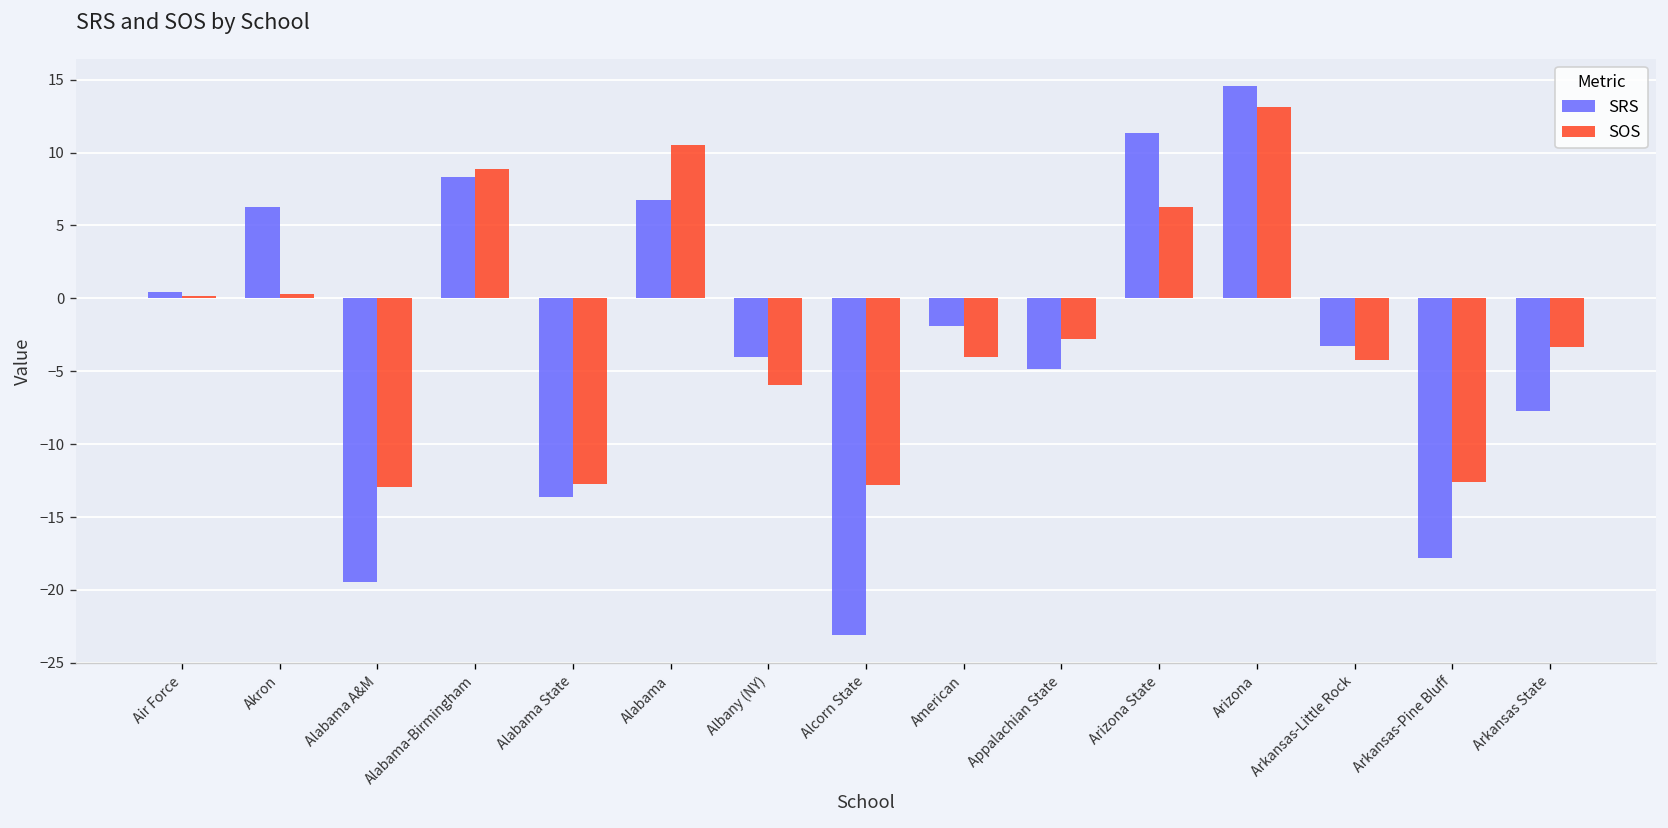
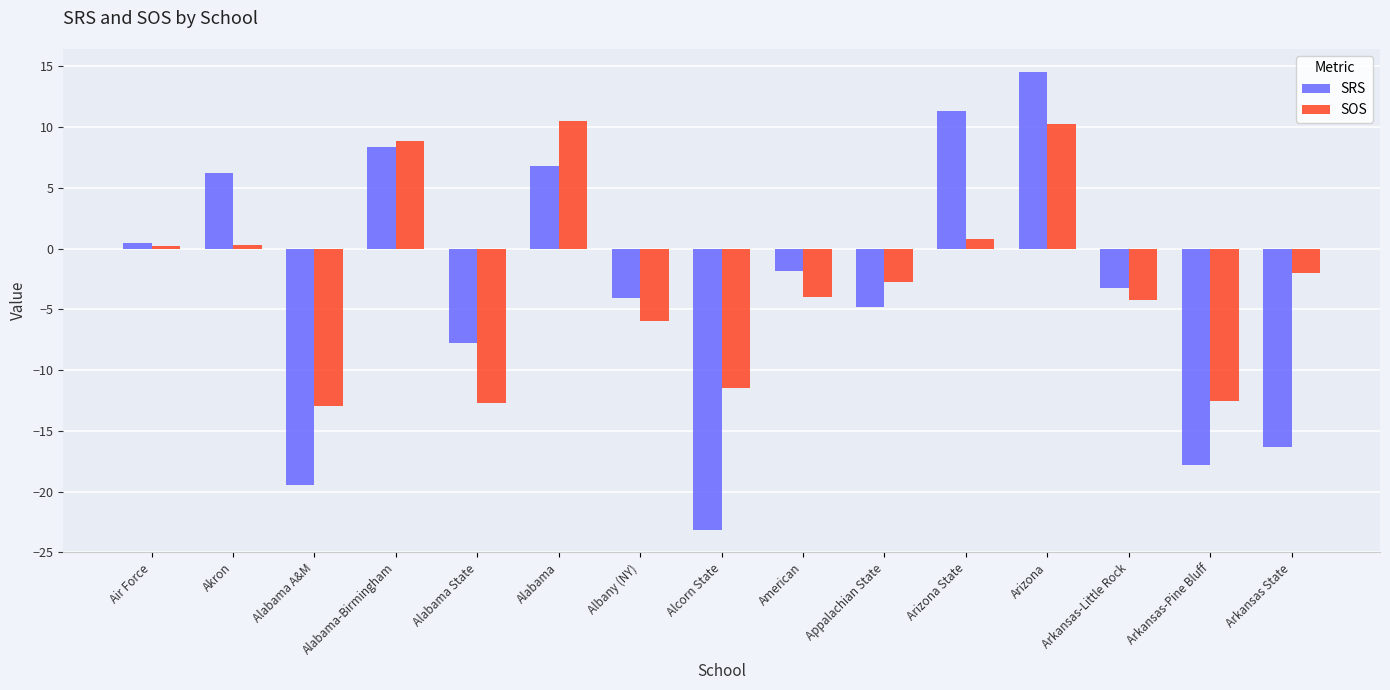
SRS, Alabama State: -13.6 -> -7.7
SOS, Alcorn State: -12.8 -> -11.5
SOS, Arizona State: 6.3 -> 0.8
SOS, Arizona: 13.1 -> 10.2
SRS, Arkansas State: -7.8 -> -16.3
SOS, Arkansas State: -3.3 -> -2.0
